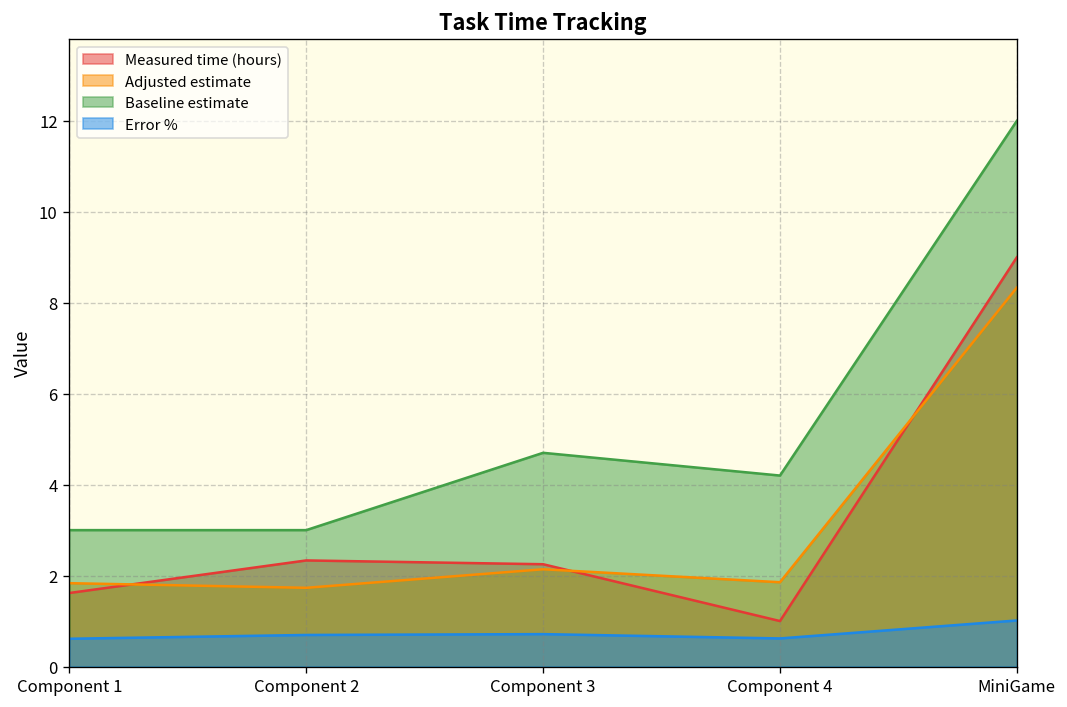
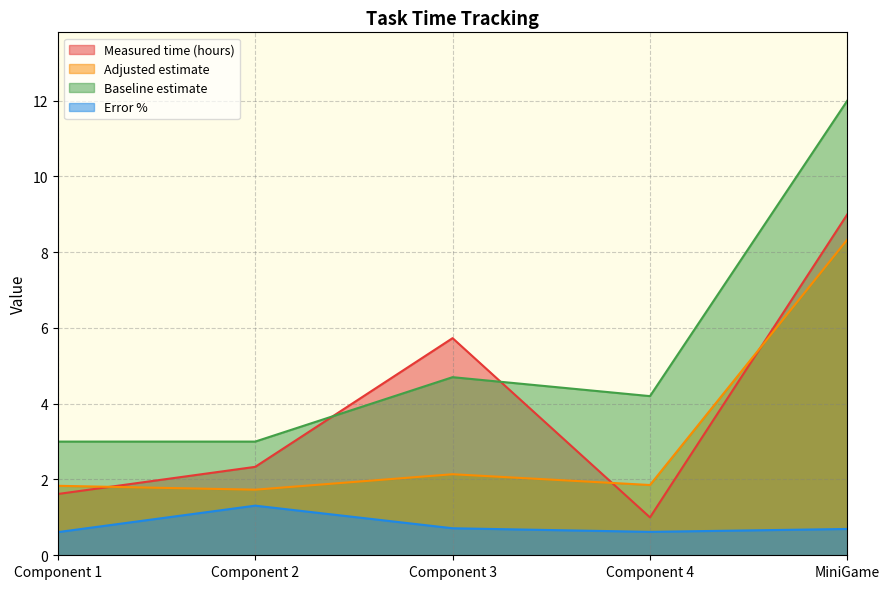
Error %, Component 2: 0.7 -> 1.3
Measured time (hours), Component 3: 2.3 -> 5.7
Error %, MiniGame: 1.0 -> 0.7
